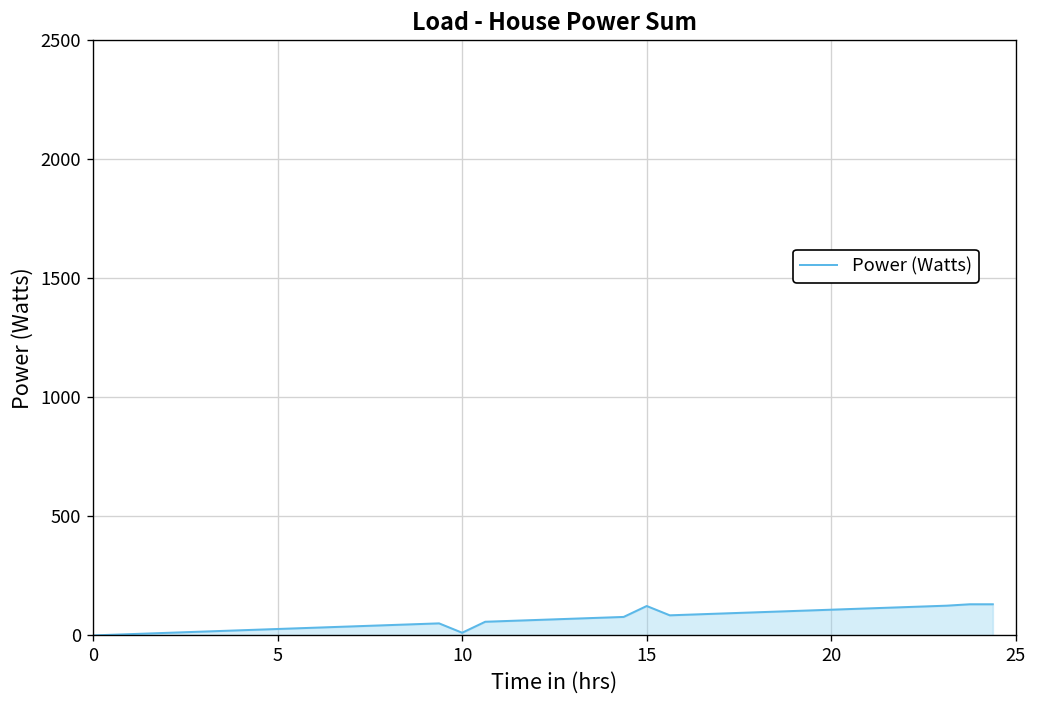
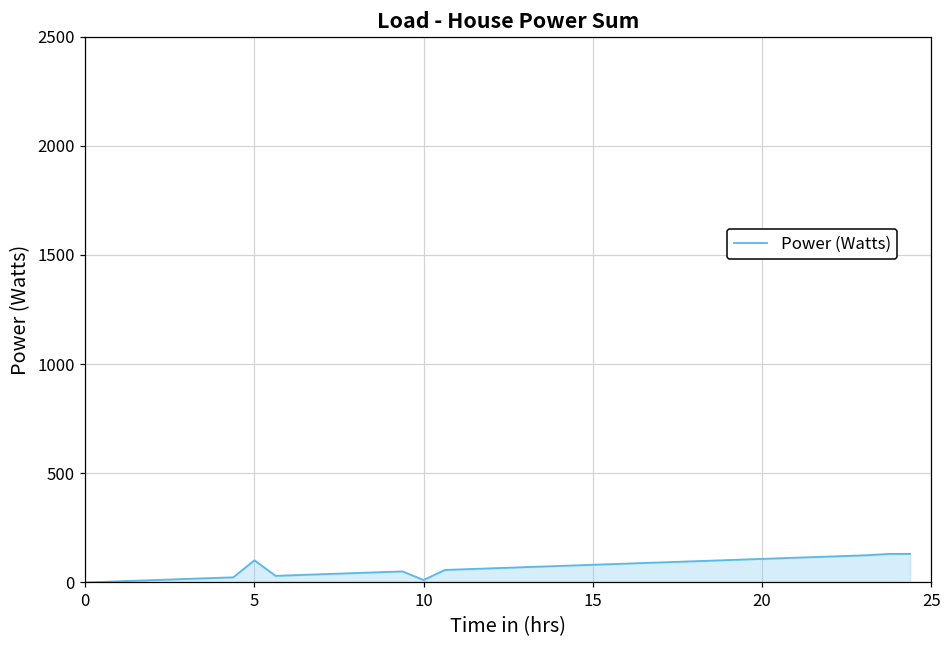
5: 30 -> 100
15: 120 -> 80
